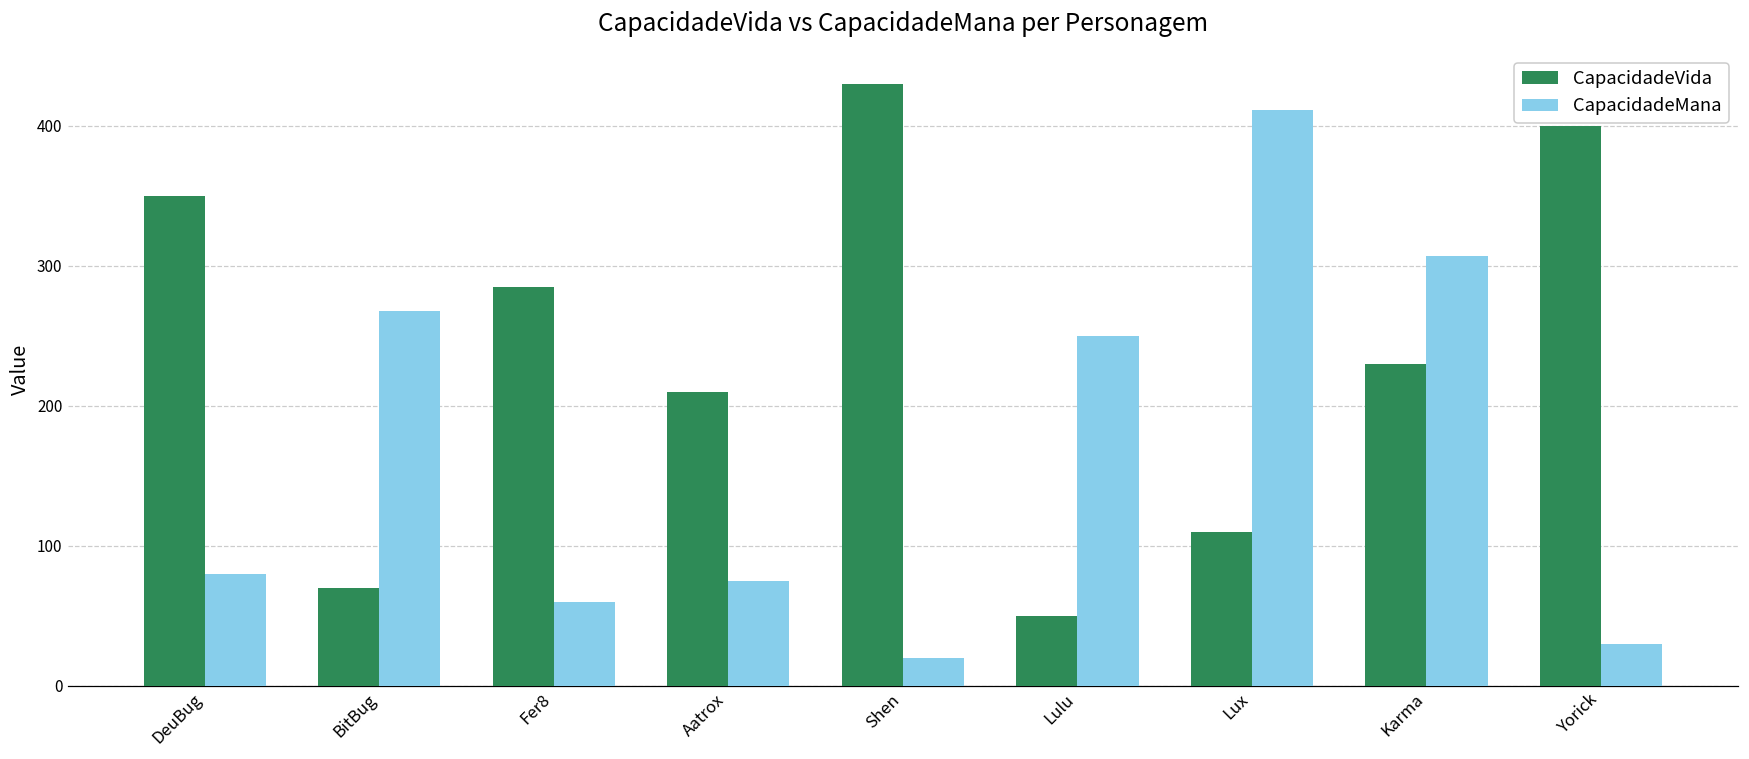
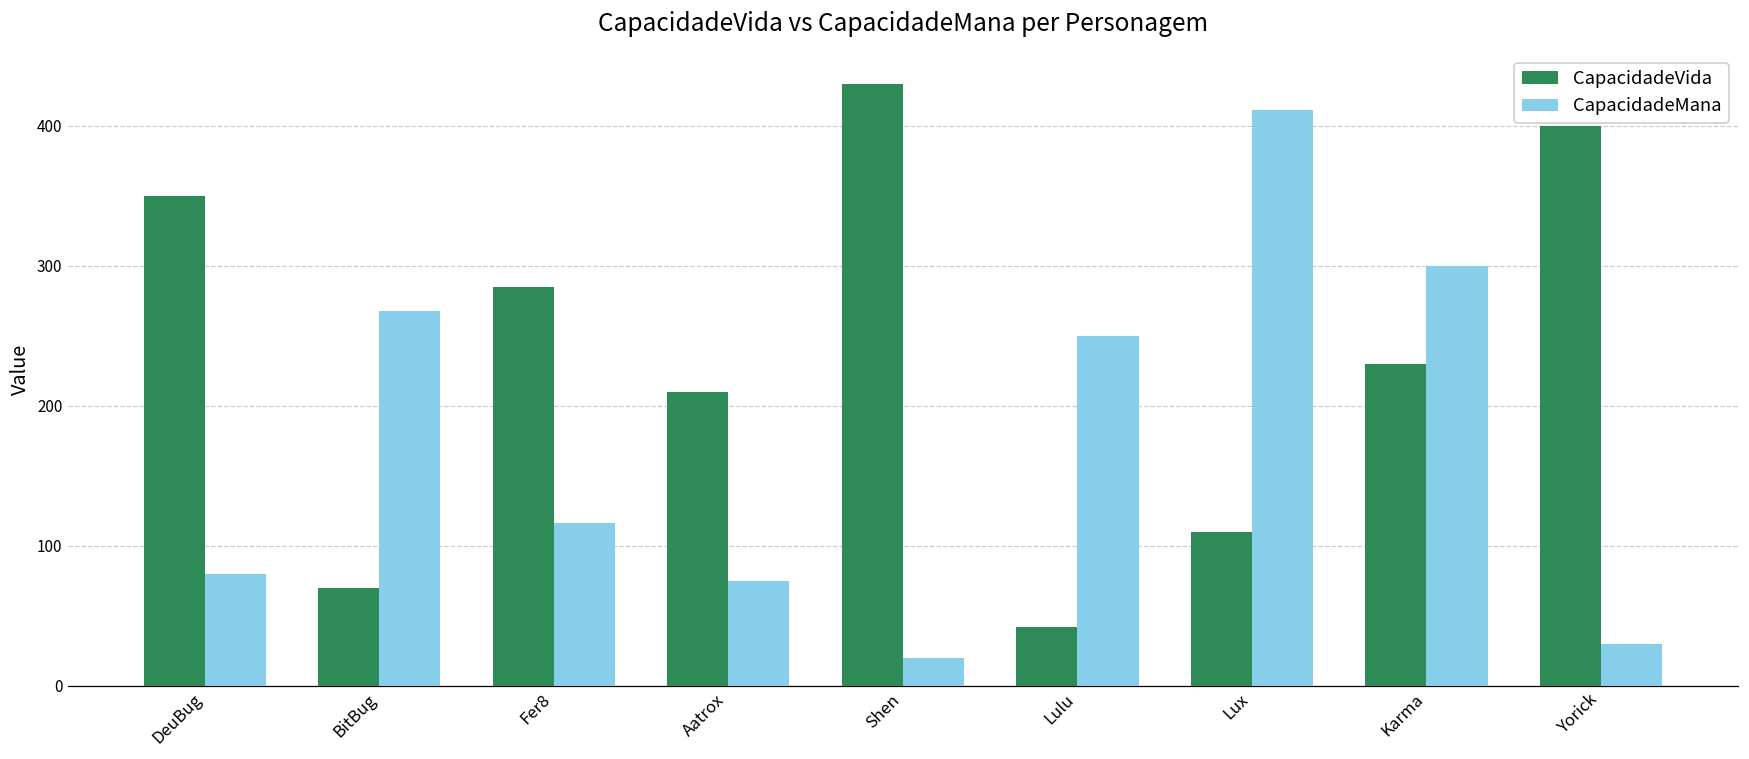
CapacidadeMana, Fer8: 60 -> 116
CapacidadeVida, Lulu: 50 -> 42
CapacidadeMana, Karma: 307 -> 300
